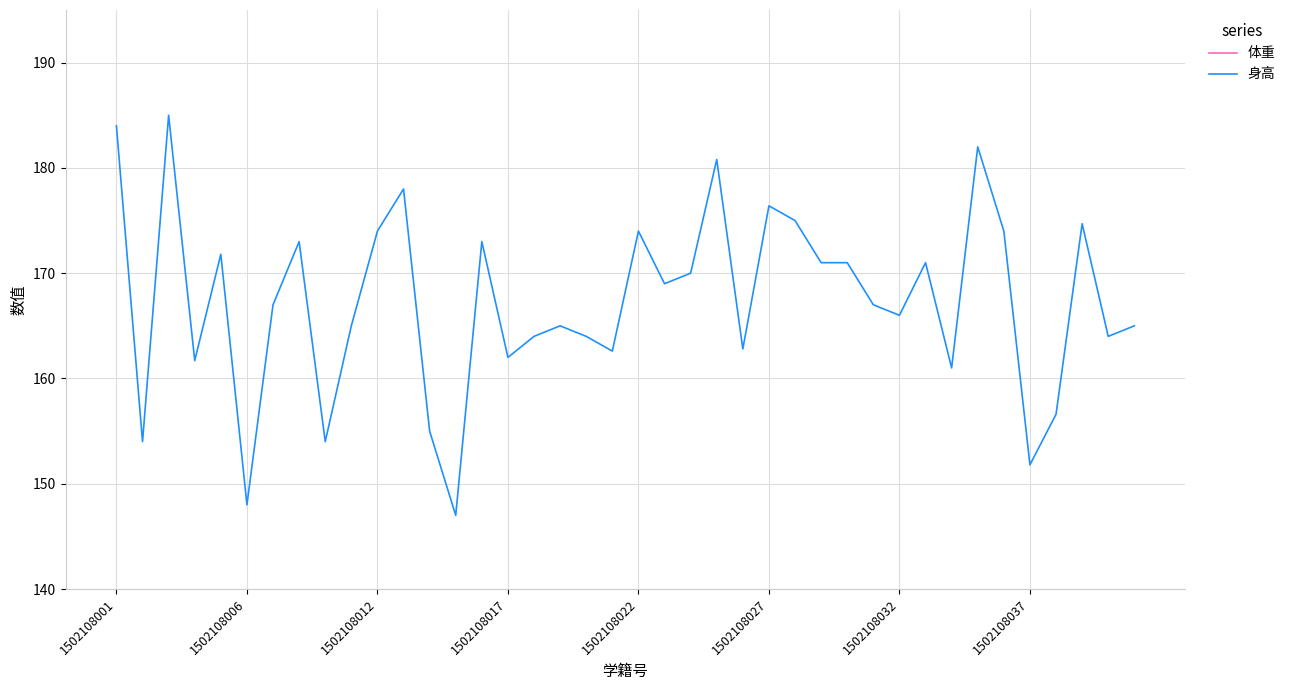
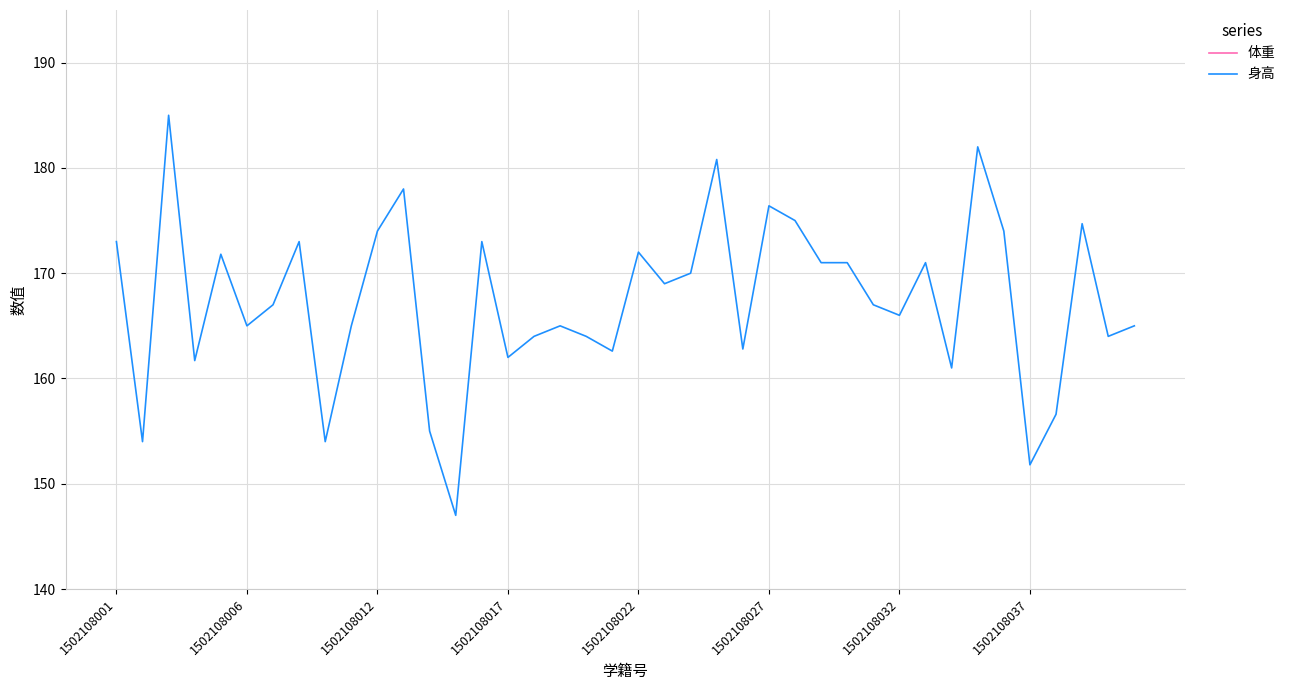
身高, 1502108001: 184 -> 173
身高, 1502108006: 148 -> 165
身高, 1502108022: 174 -> 172
